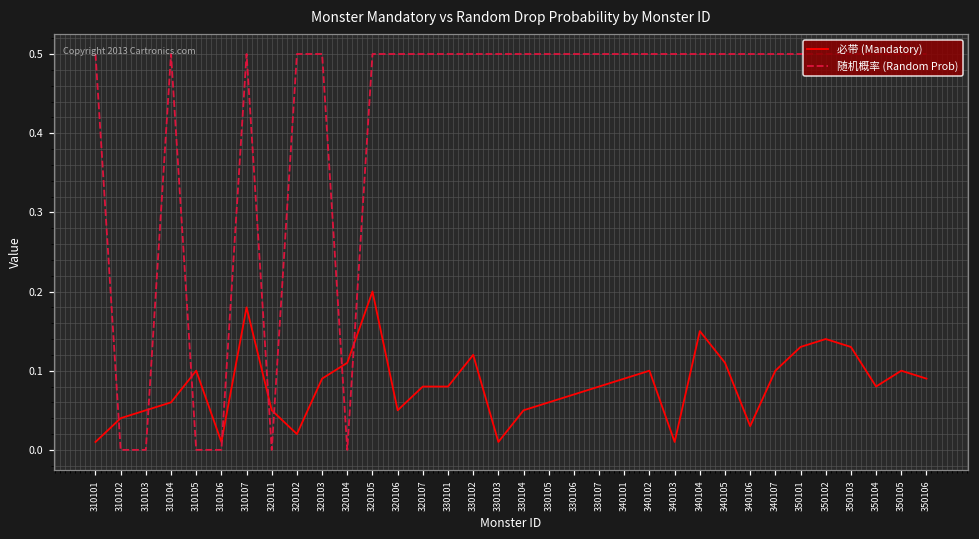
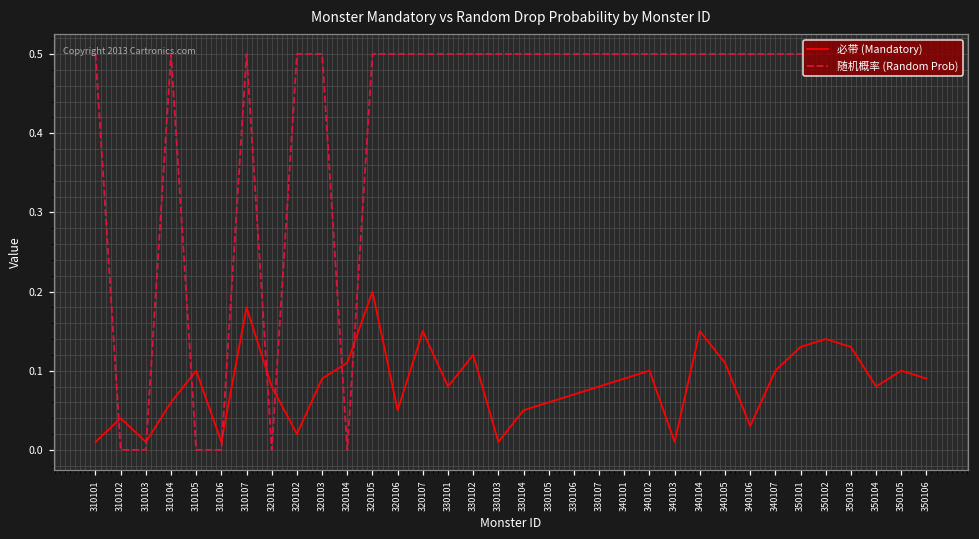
必带 (Mandatory), 310103: 0.05 -> 0.01
必带 (Mandatory), 320101: 0.05 -> 0.08
必带 (Mandatory), 320107: 0.08 -> 0.15
